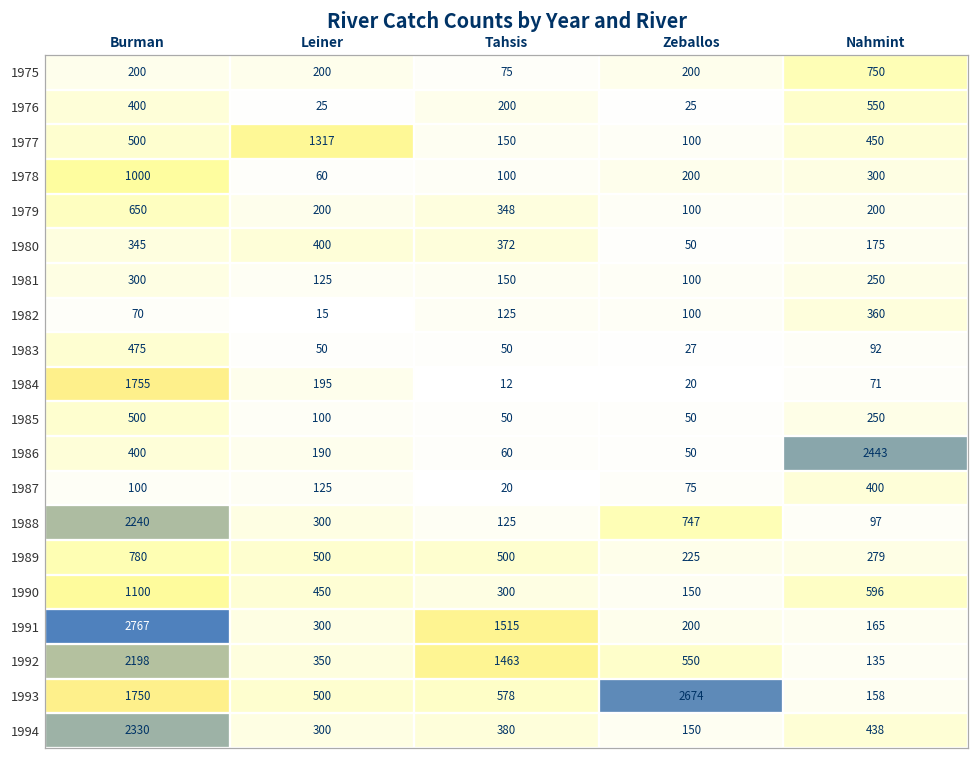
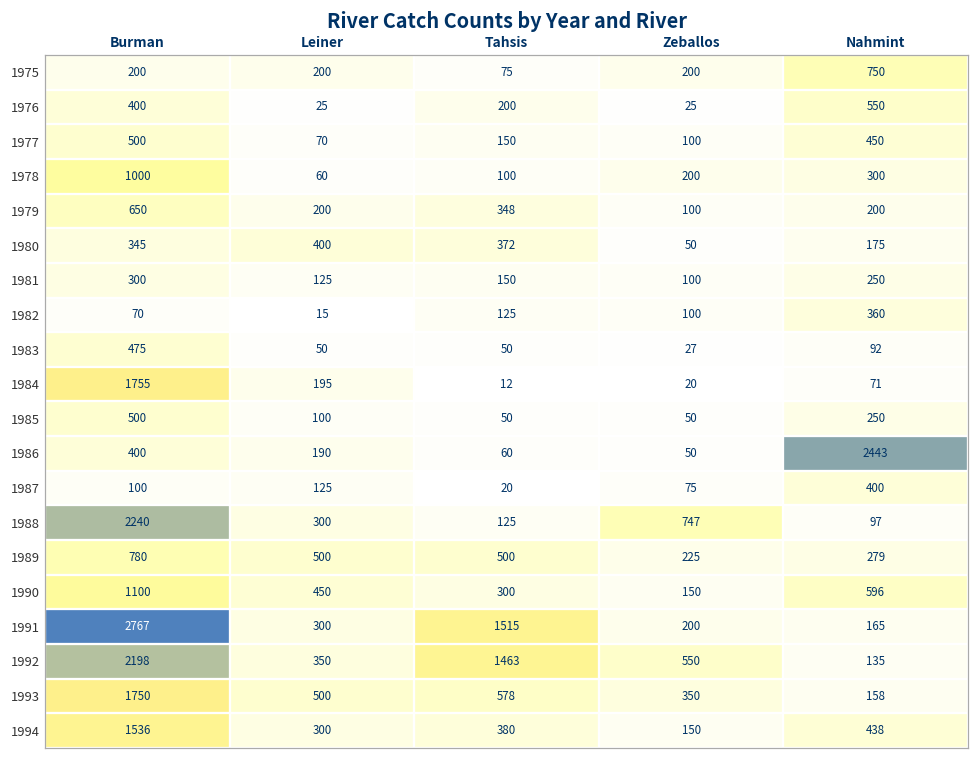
1977, Leiner: 1317 -> 70
1993, Zeballos: 2674 -> 350
1994, Burman: 2330 -> 1536
